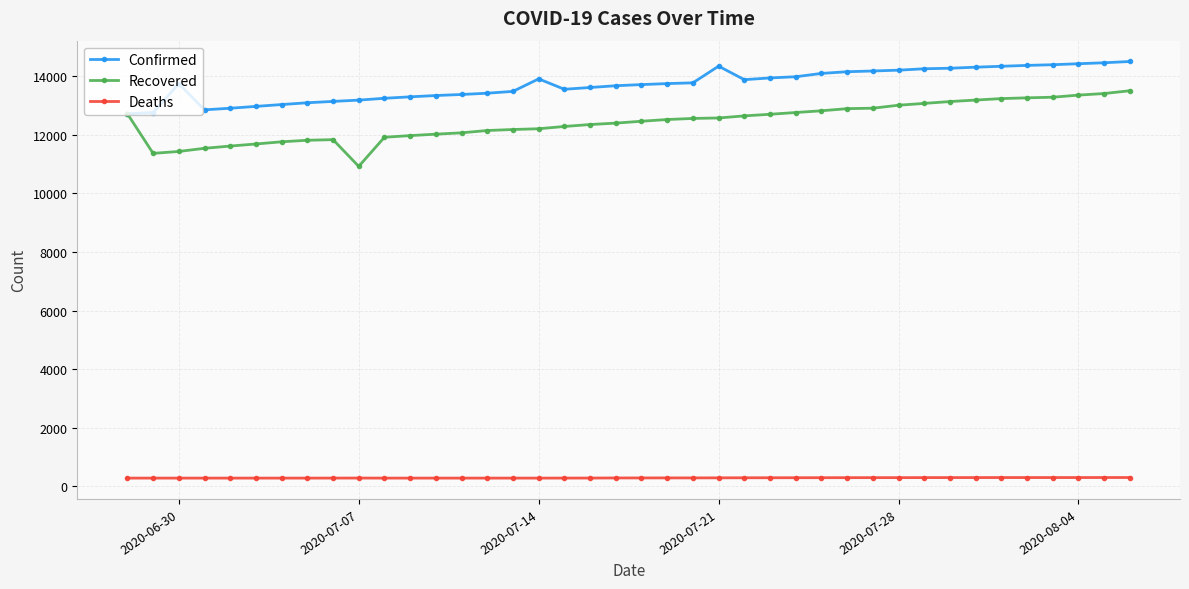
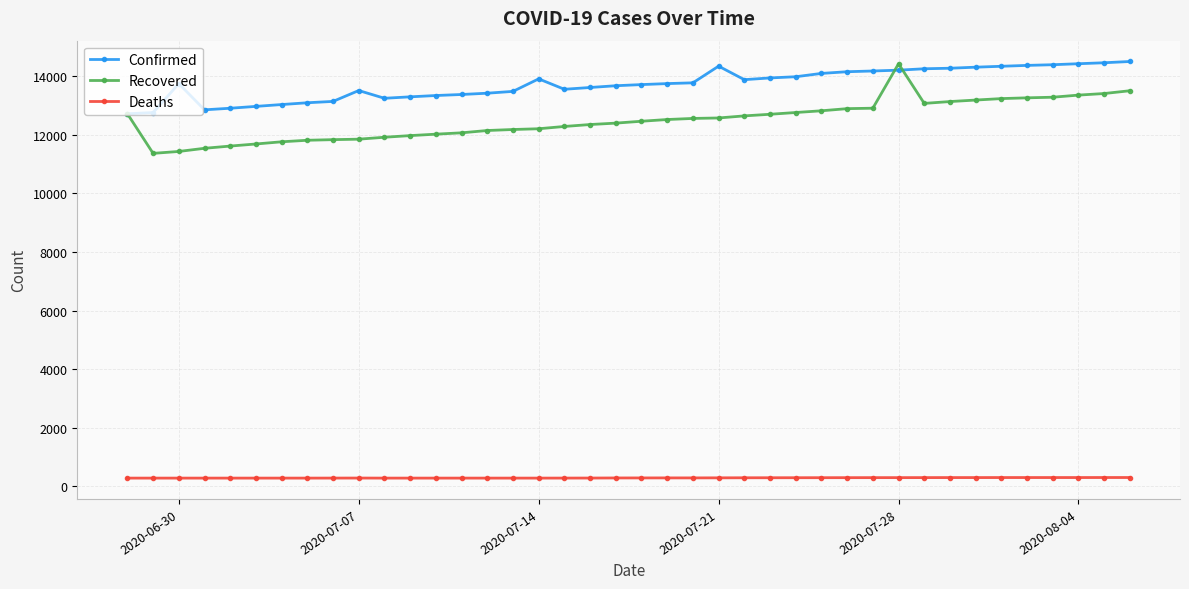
Confirmed, 2020-07-07: 13200 -> 13500
Recovered, 2020-07-07: 10900 -> 11800
Recovered, 2020-07-28: 13000 -> 14400
